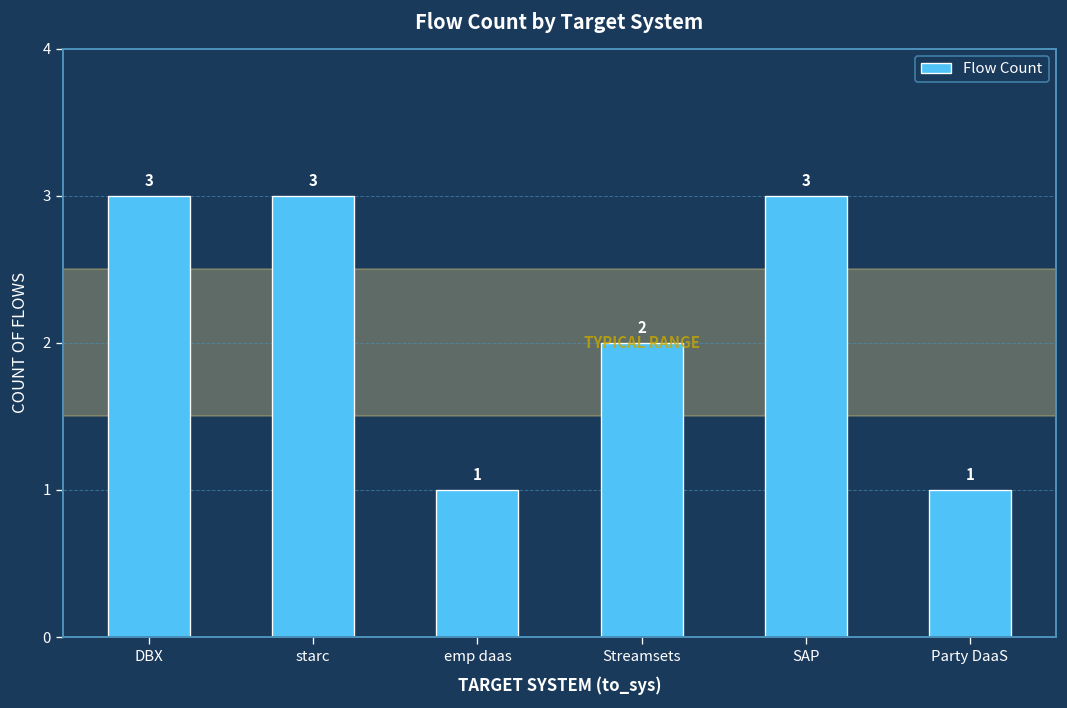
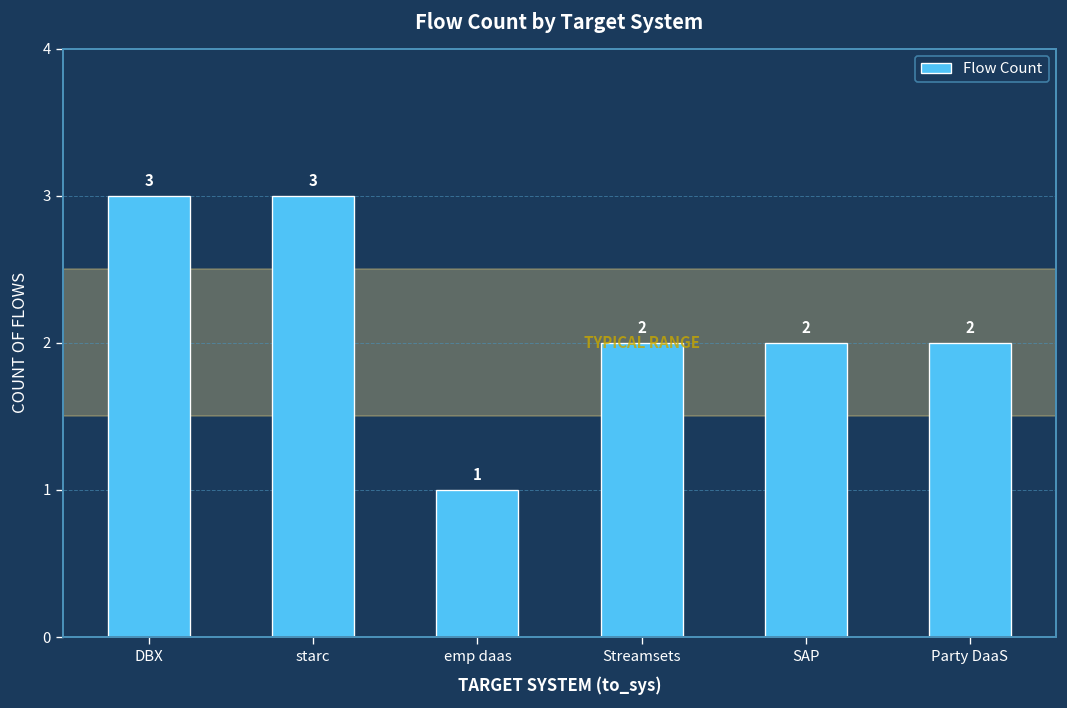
SAP: 3 -> 2
Party DaaS: 1 -> 2
